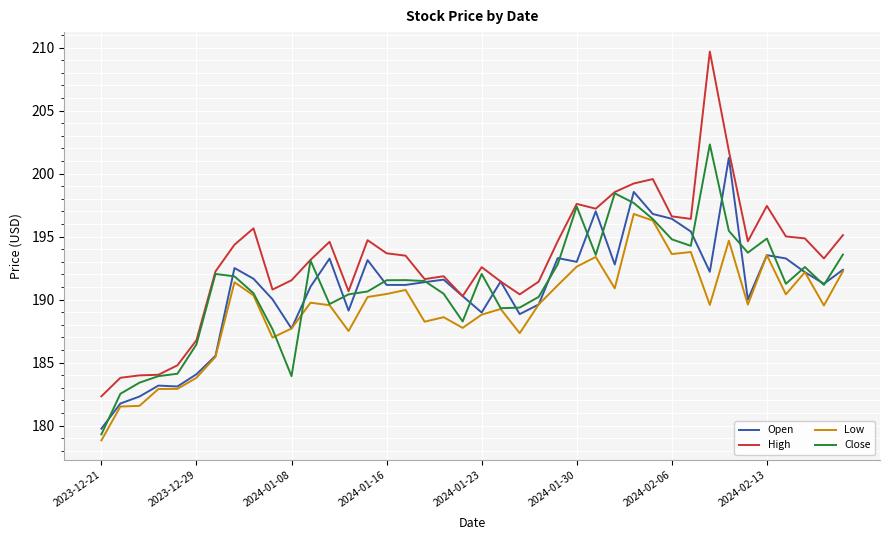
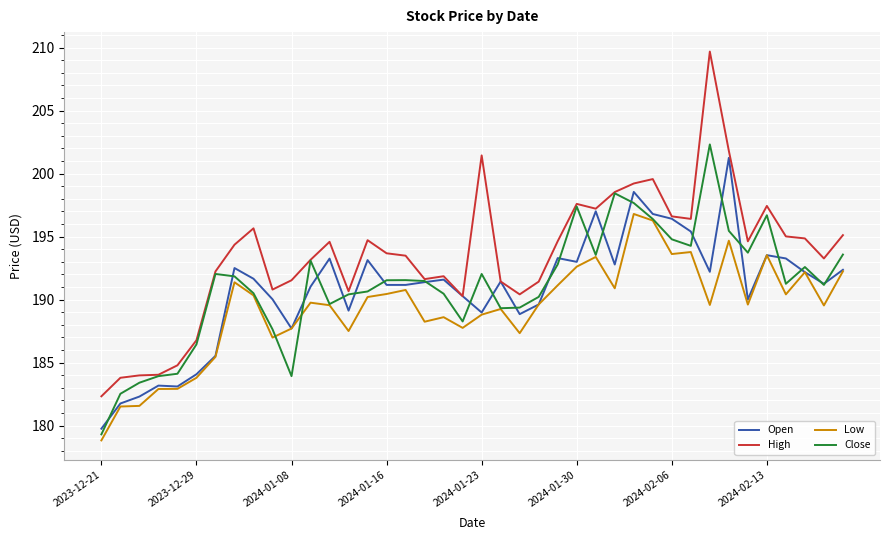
High, 2024-01-23: 192.6 -> 201.4
Close, 2024-02-13: 194.8 -> 196.7
